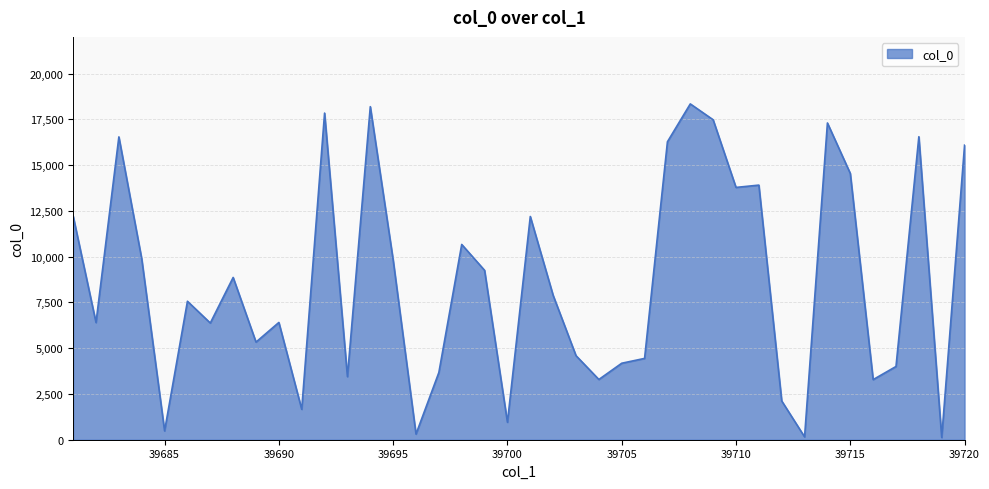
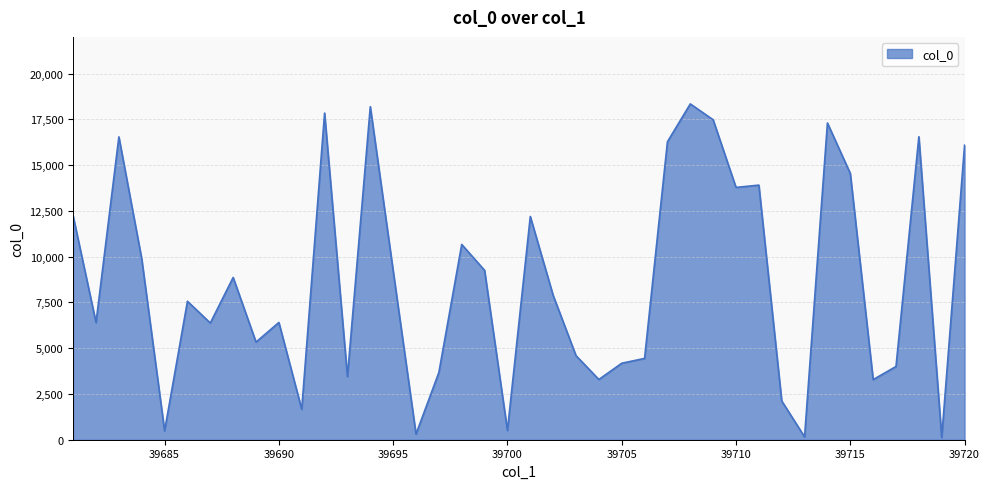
39695: 9,800 -> 9,200
39700: 1,000 -> 500
